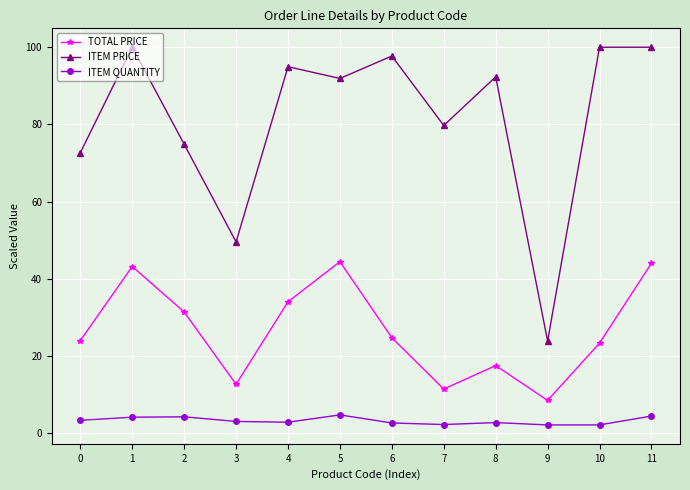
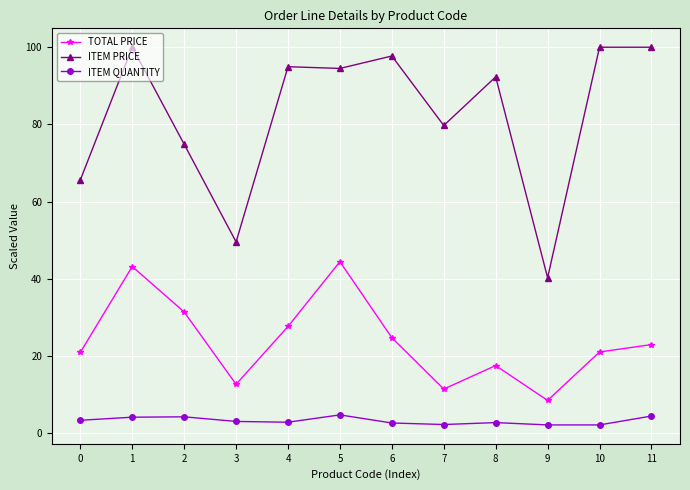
TOTAL PRICE, 0: 24 -> 21
ITEM PRICE, 0: 73 -> 66
TOTAL PRICE, 4: 34 -> 28
ITEM PRICE, 5: 92 -> 95
ITEM PRICE, 9: 24 -> 40
TOTAL PRICE, 10: 23 -> 21
TOTAL PRICE, 11: 44 -> 23
